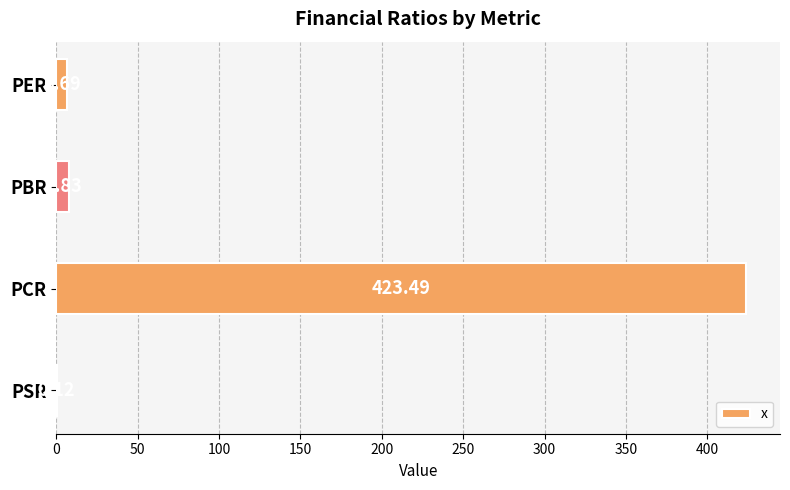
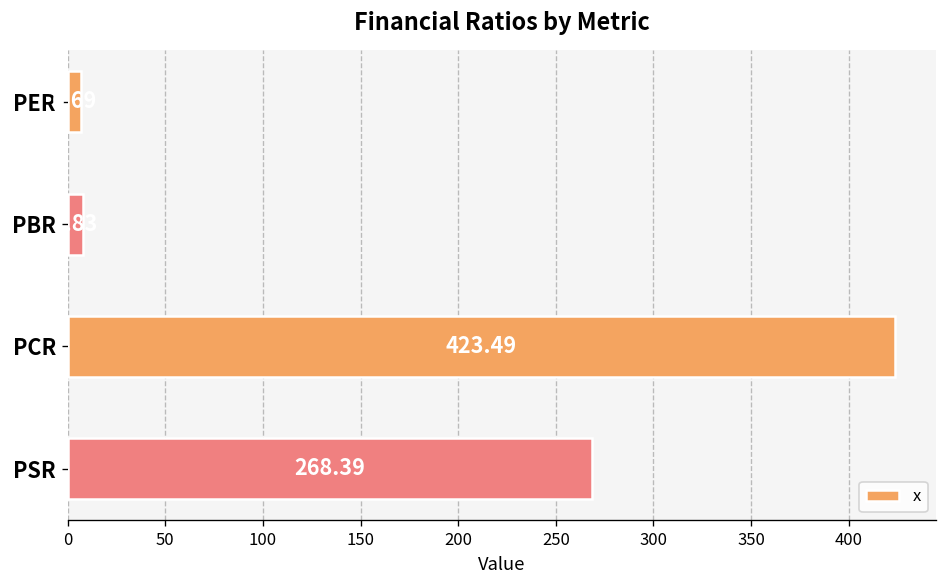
PSR: 0 -> 268
